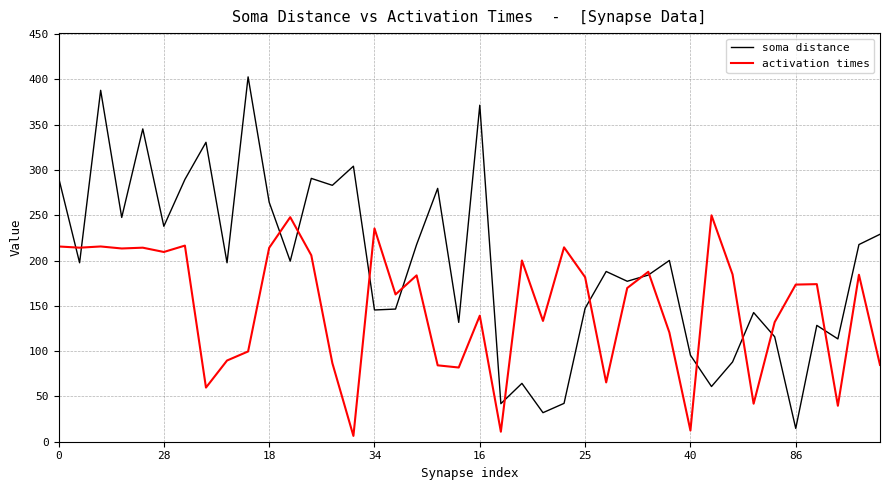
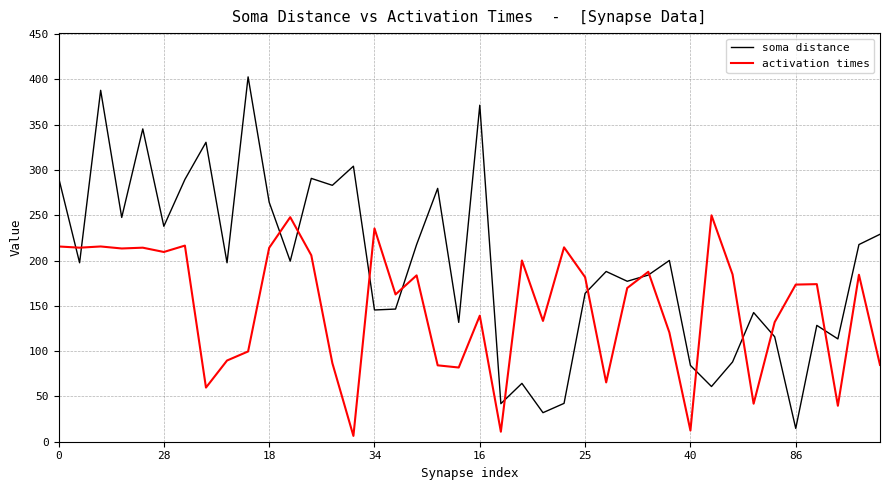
soma distance, 25: 150 -> 160
soma distance, 40: 100 -> 80
